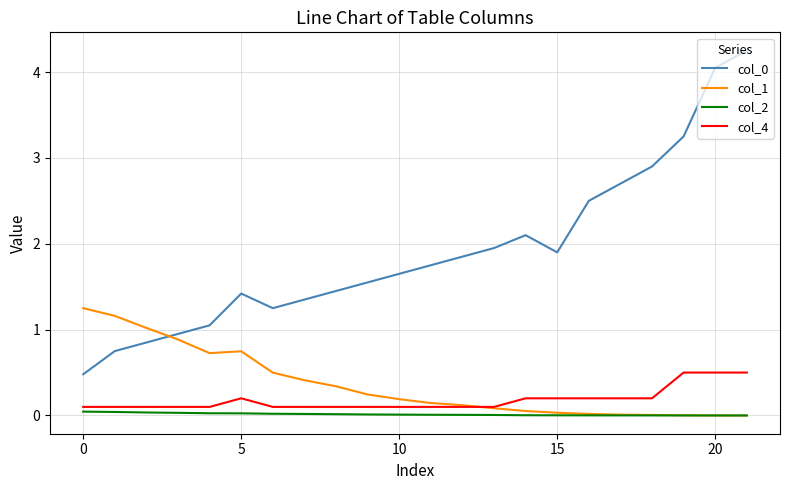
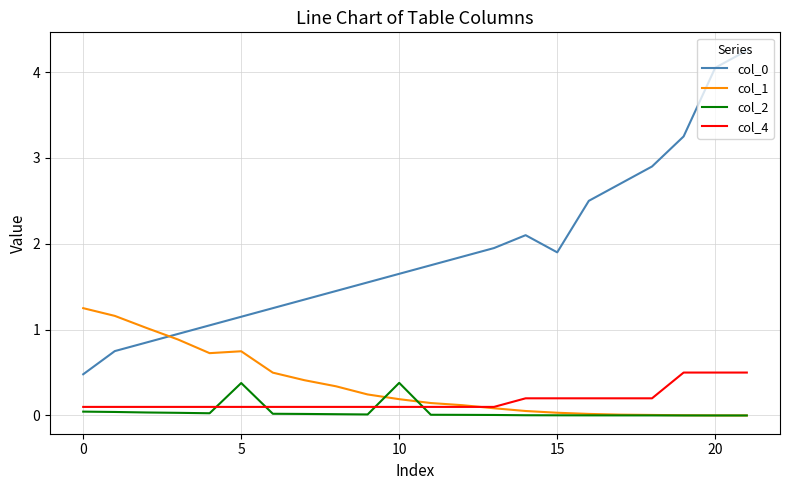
col_0, 5: 1.4 -> 1.2
col_2, 5: 0.0 -> 0.4
col_4, 5: 0.2 -> 0.1
col_2, 10: 0.0 -> 0.4
